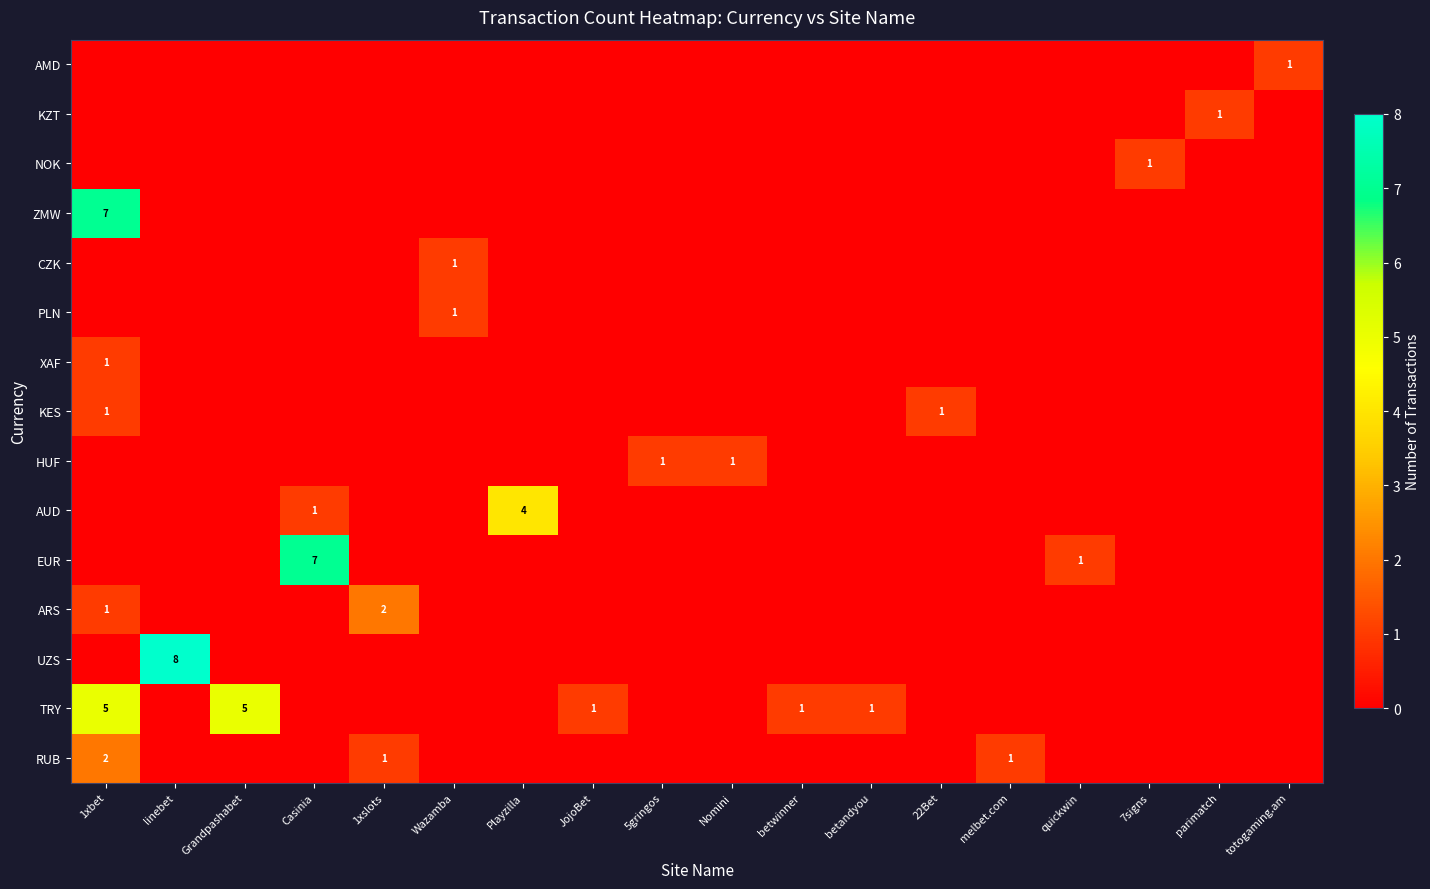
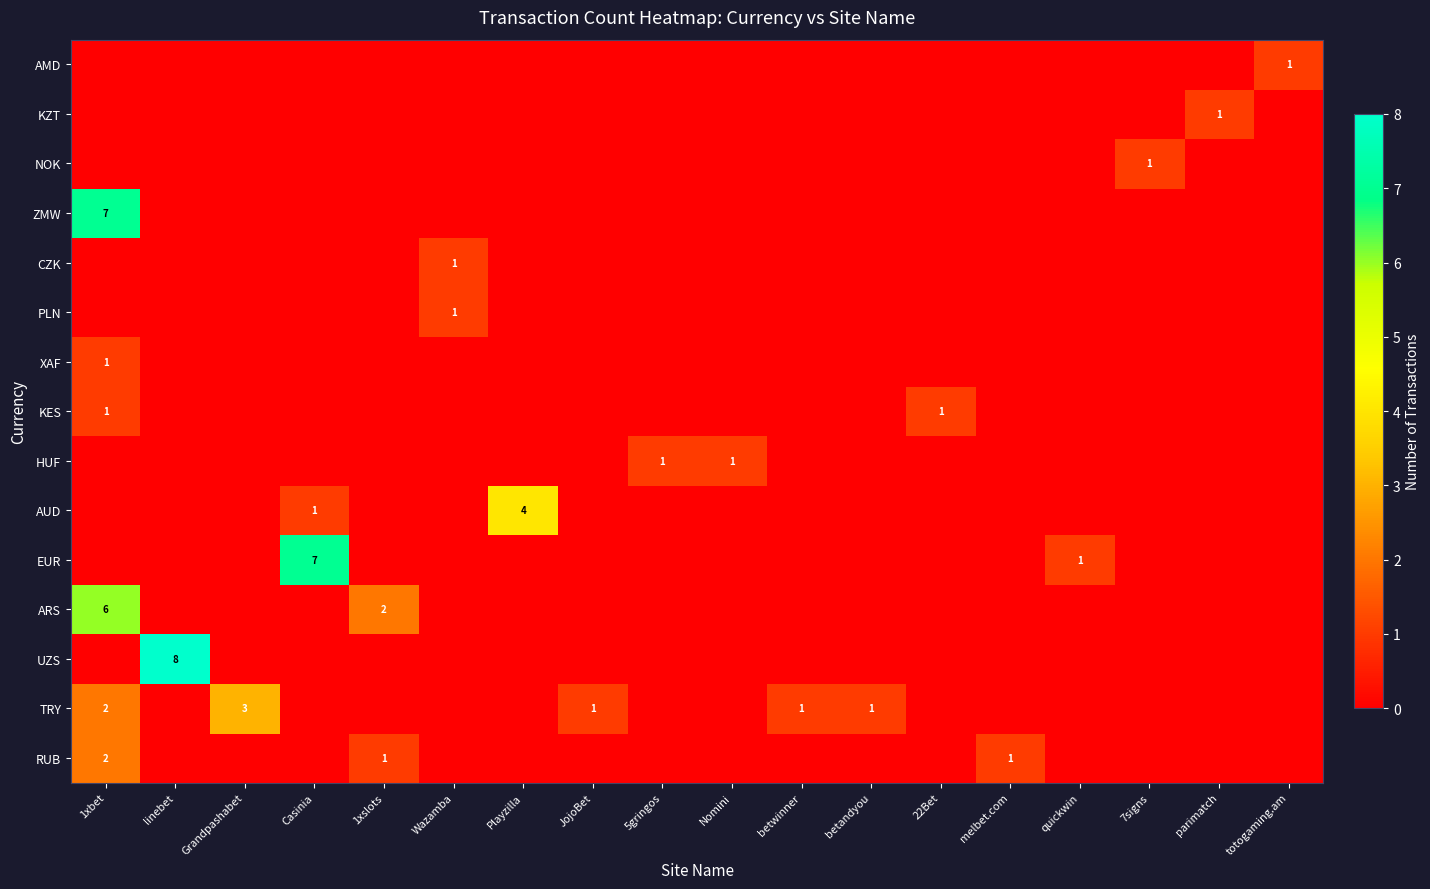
ARS, 1xbet: 1 -> 6
TRY, 1xbet: 5 -> 2
TRY, Grandpashabet: 5 -> 3
